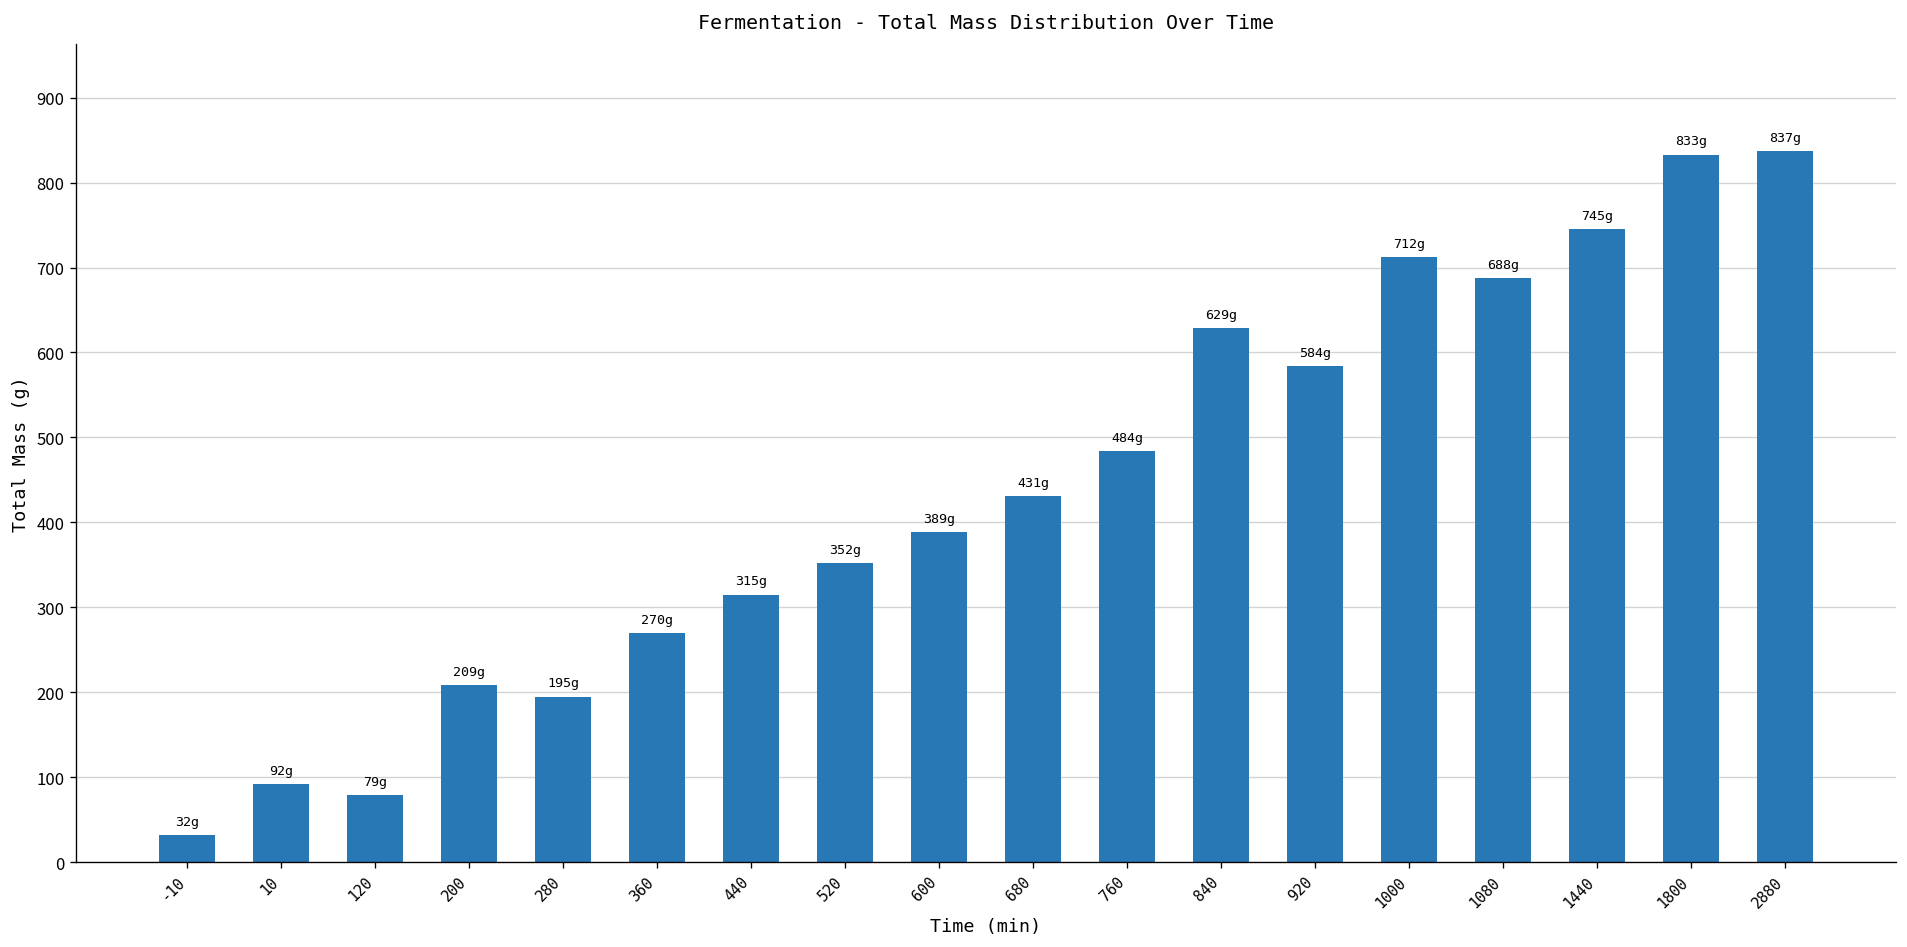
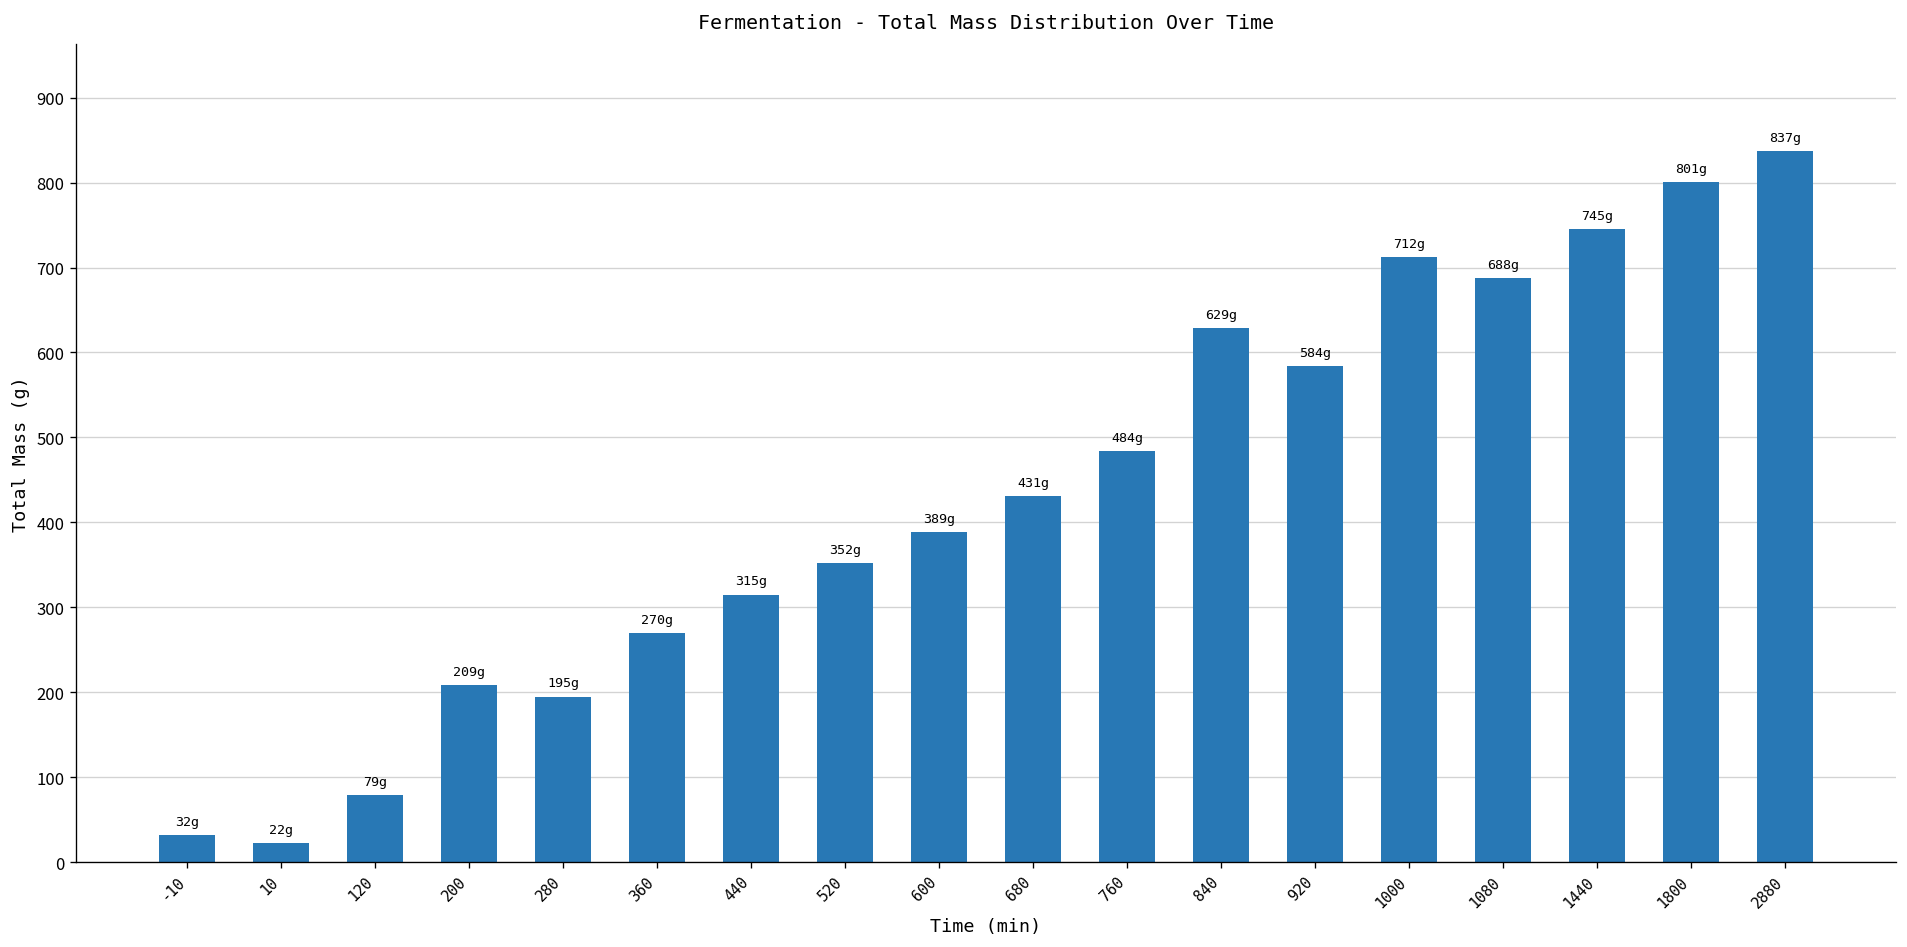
10: 92g -> 22g
1800: 833g -> 801g
